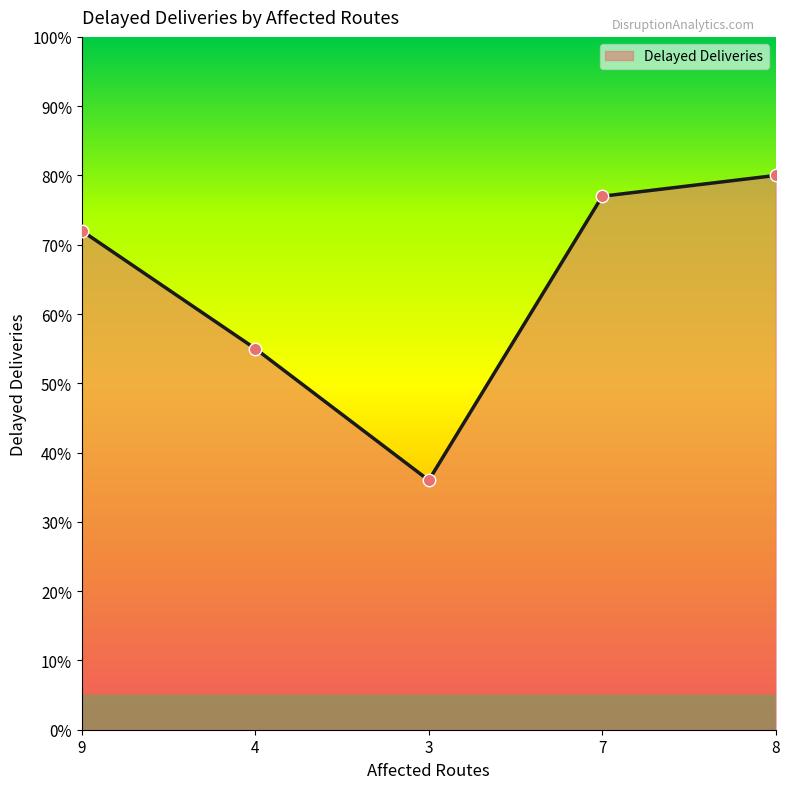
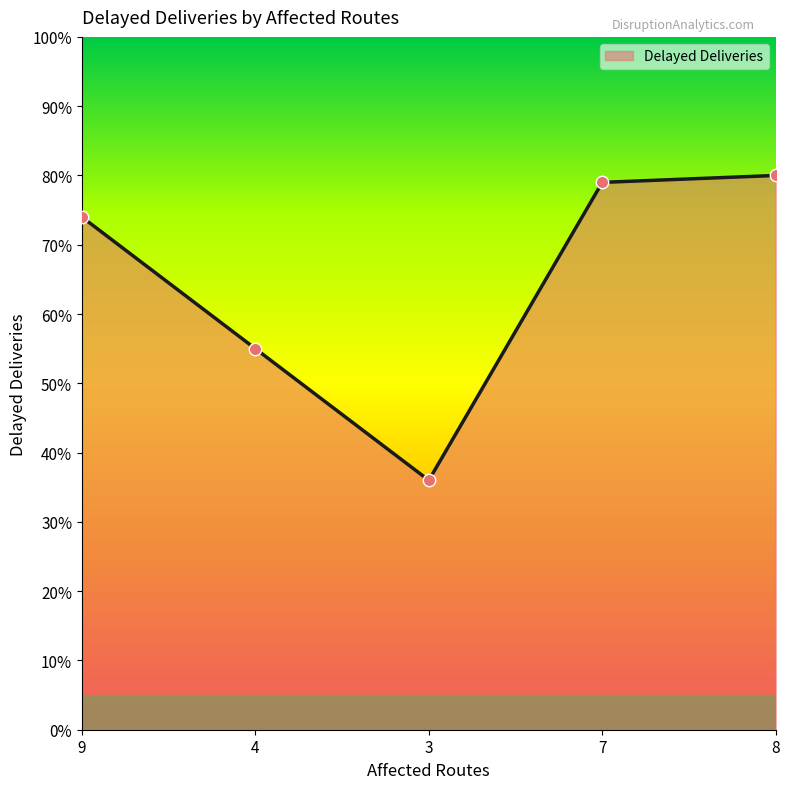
9: 72% -> 74%
7: 77% -> 79%
